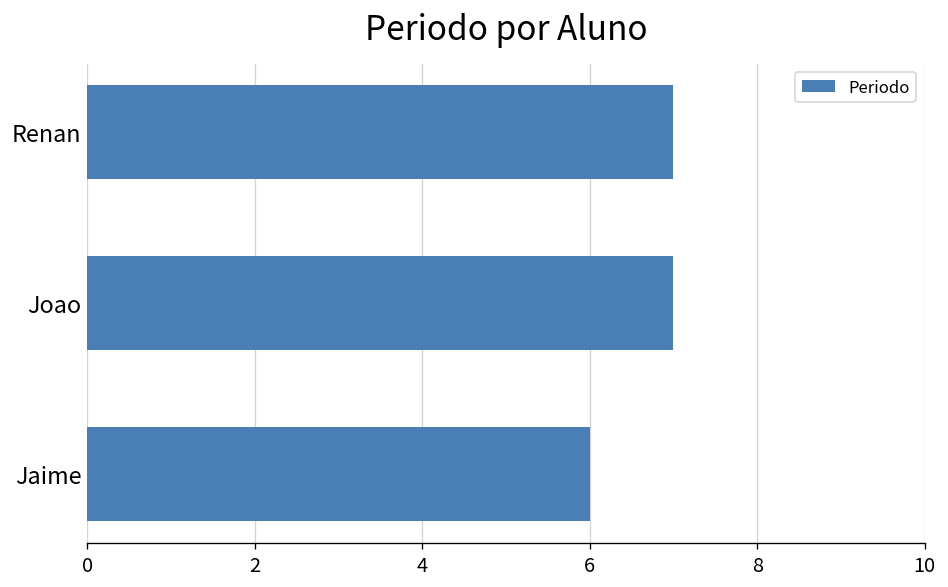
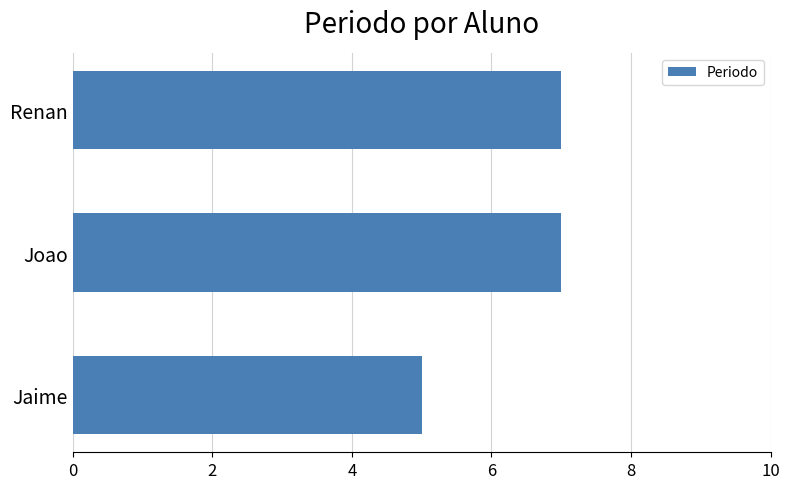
Jaime: 6 -> 5
